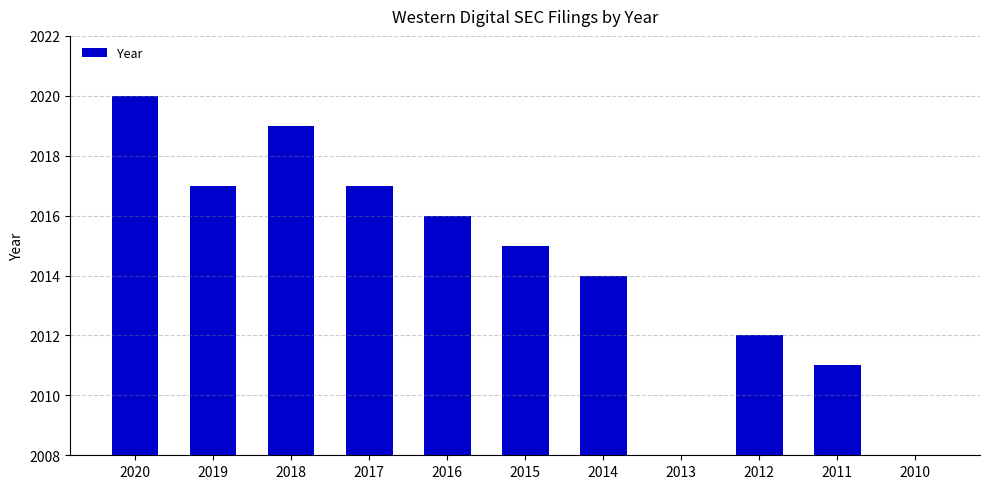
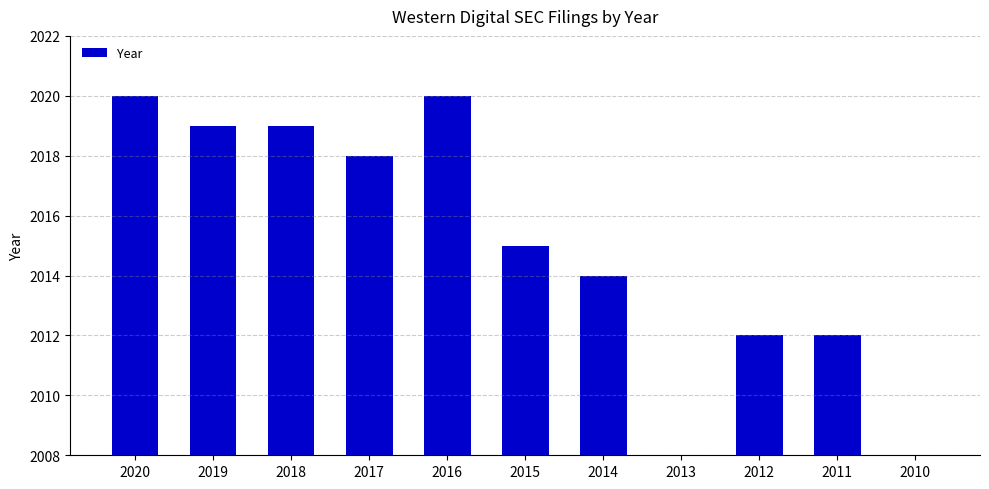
2019: 2017 -> 2019
2017: 2017 -> 2018
2016: 2016 -> 2020
2011: 2011 -> 2012
